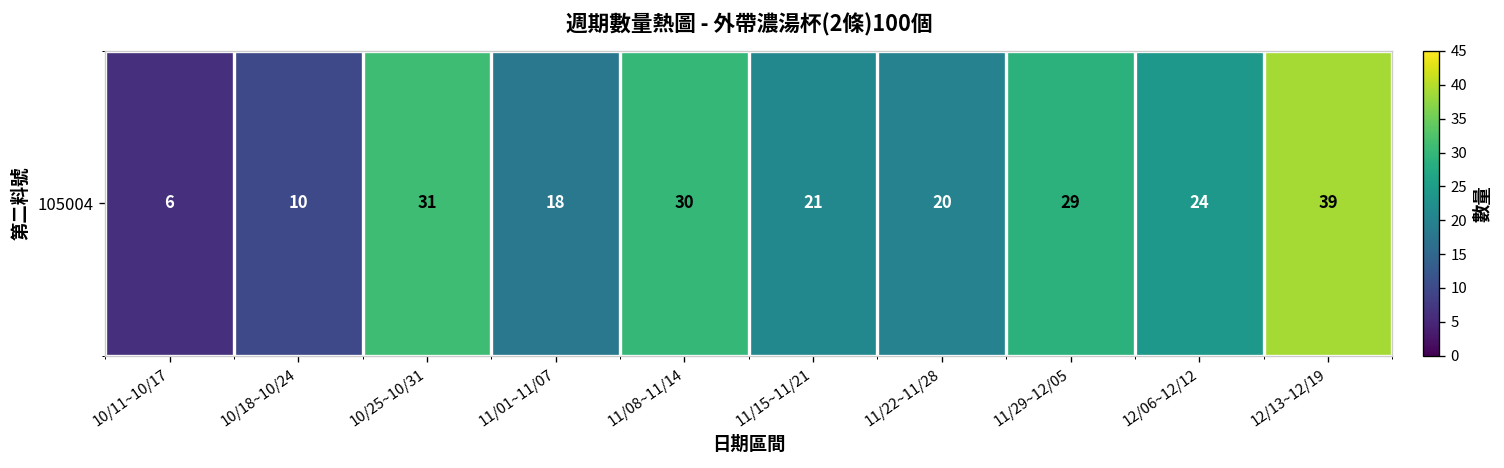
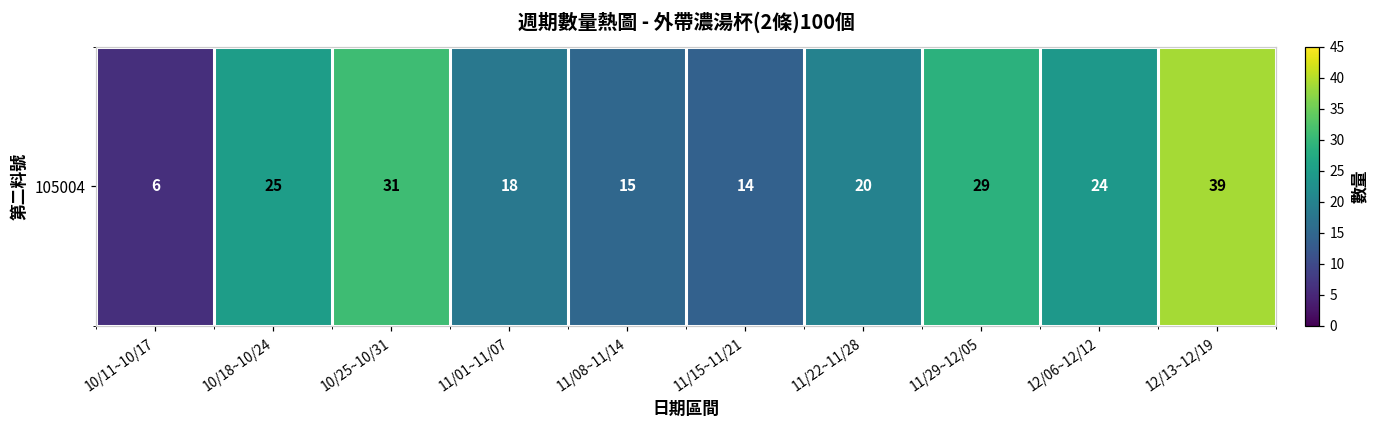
105004, 10/18~10/24: 10 -> 25
105004, 11/08~11/14: 30 -> 15
105004, 11/15~11/21: 21 -> 14
